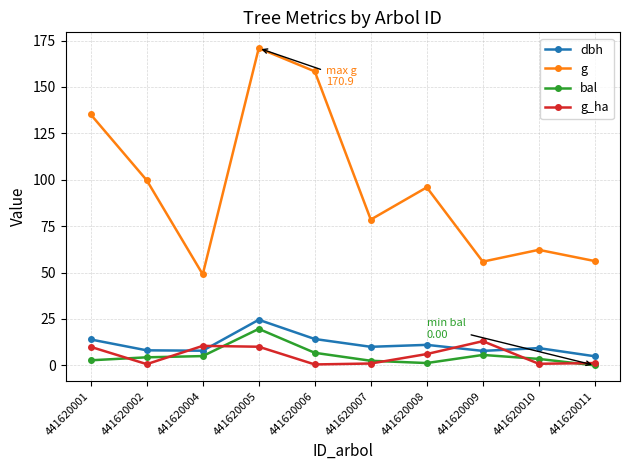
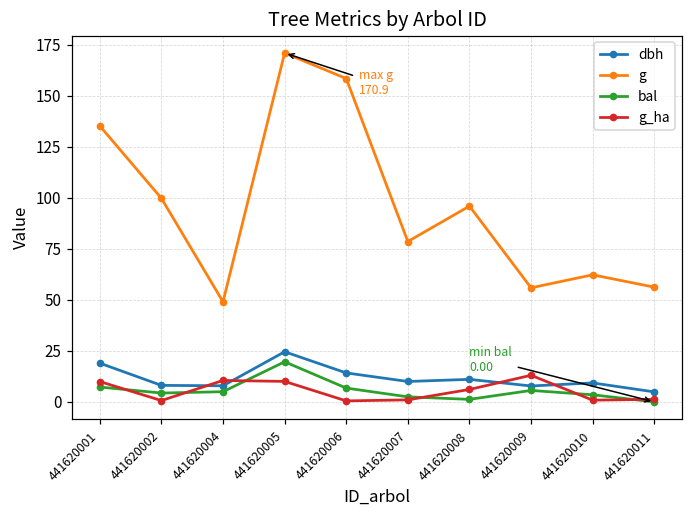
dbh, 441620001: 14 -> 19
bal, 441620001: 3 -> 7
